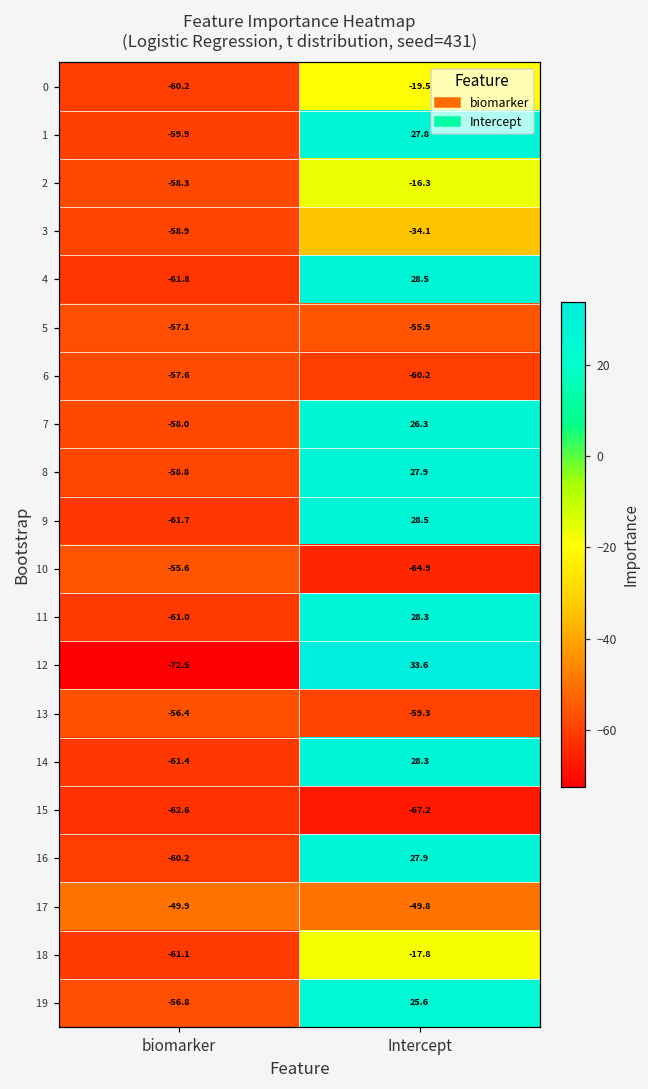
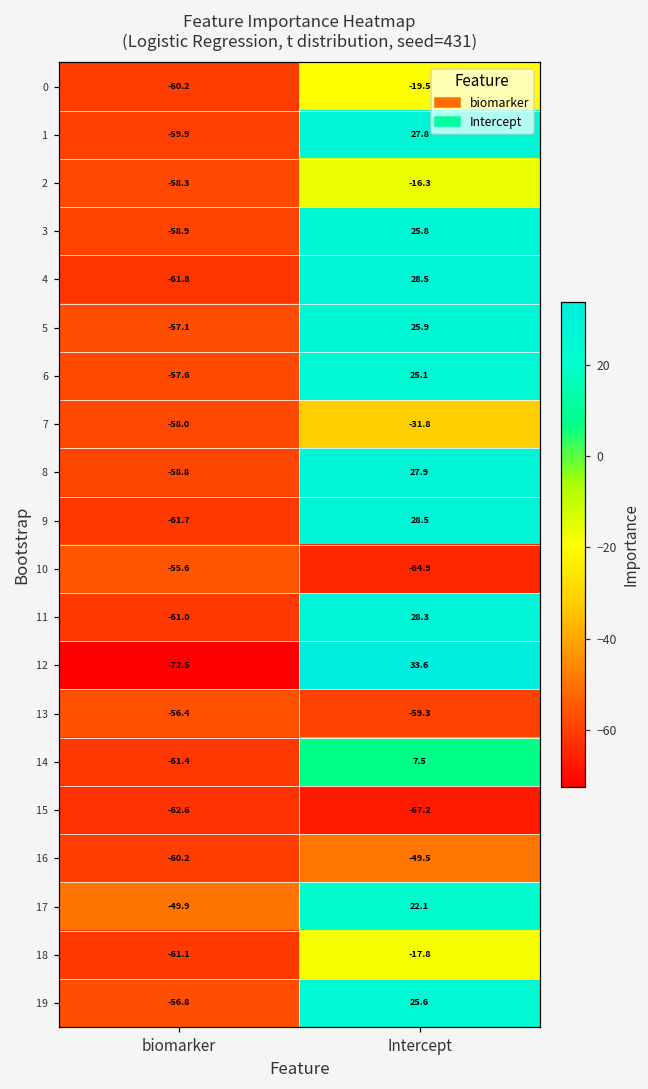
3, Intercept: -34.1 -> 25.8
5, Intercept: -55.9 -> 25.9
6, Intercept: -60.2 -> 25.1
7, Intercept: 26.3 -> -31.8
14, Intercept: 28.3 -> 7.5
16, Intercept: 27.9 -> -49.5
17, Intercept: -49.8 -> 22.1
